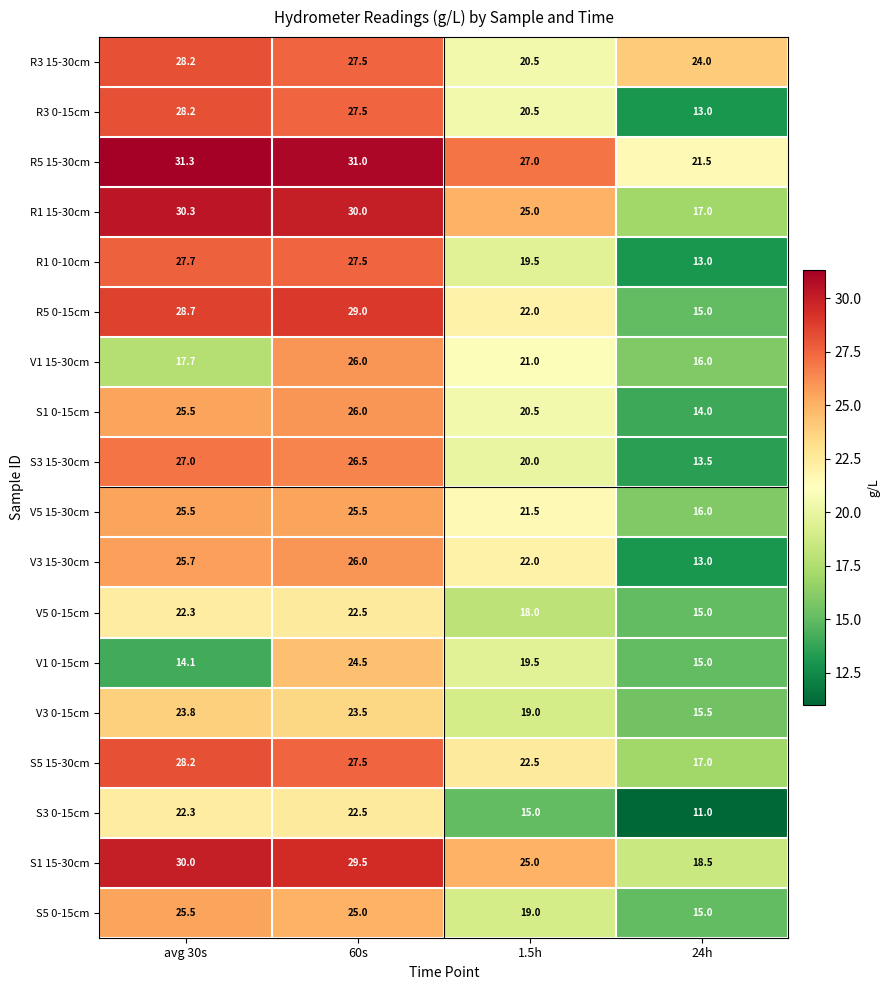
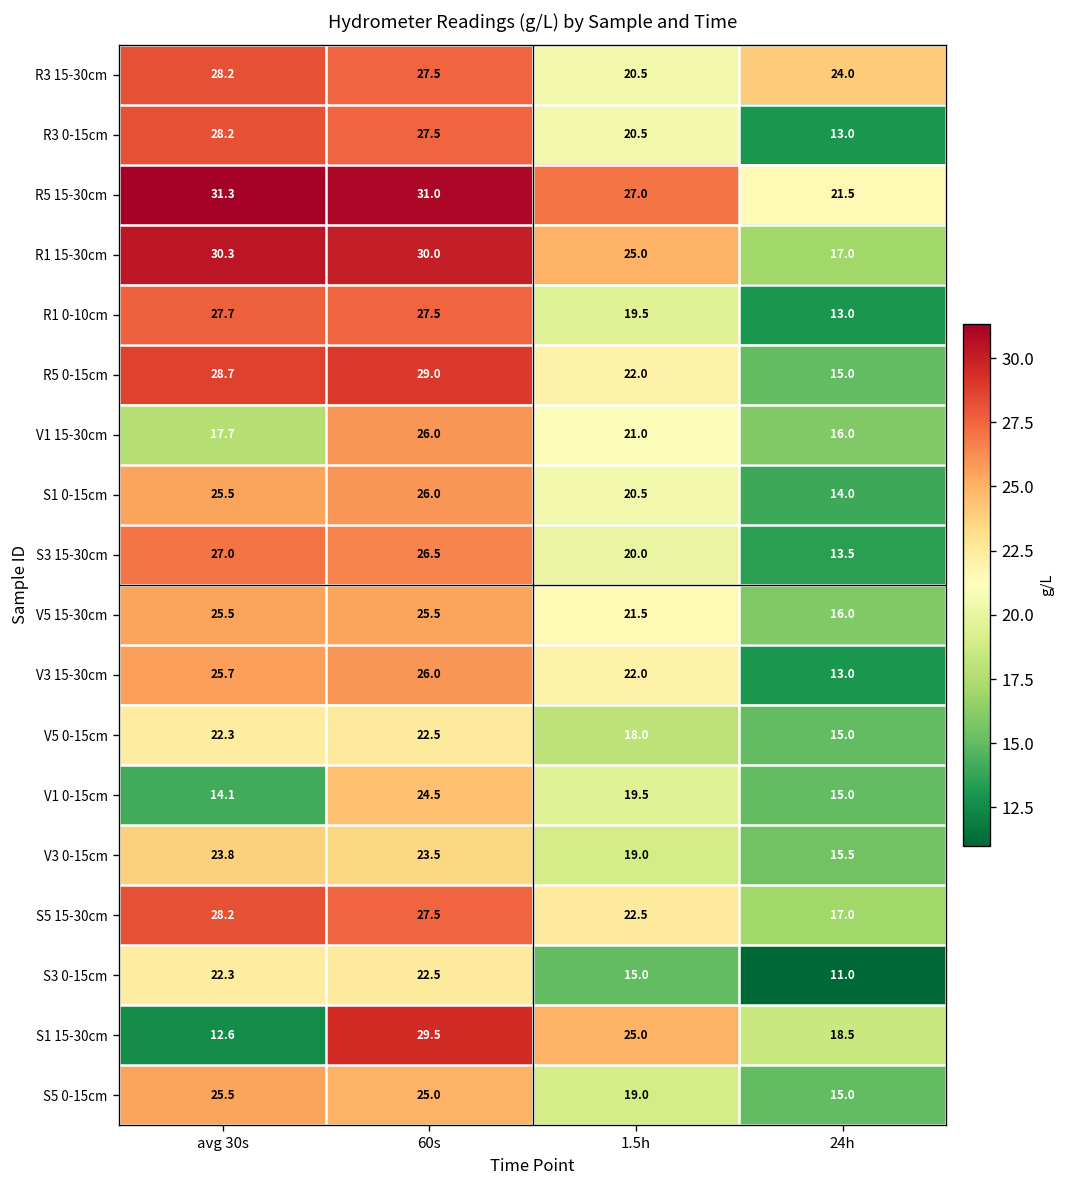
S1 15-30cm, avg 30s: 30.0 -> 12.6
